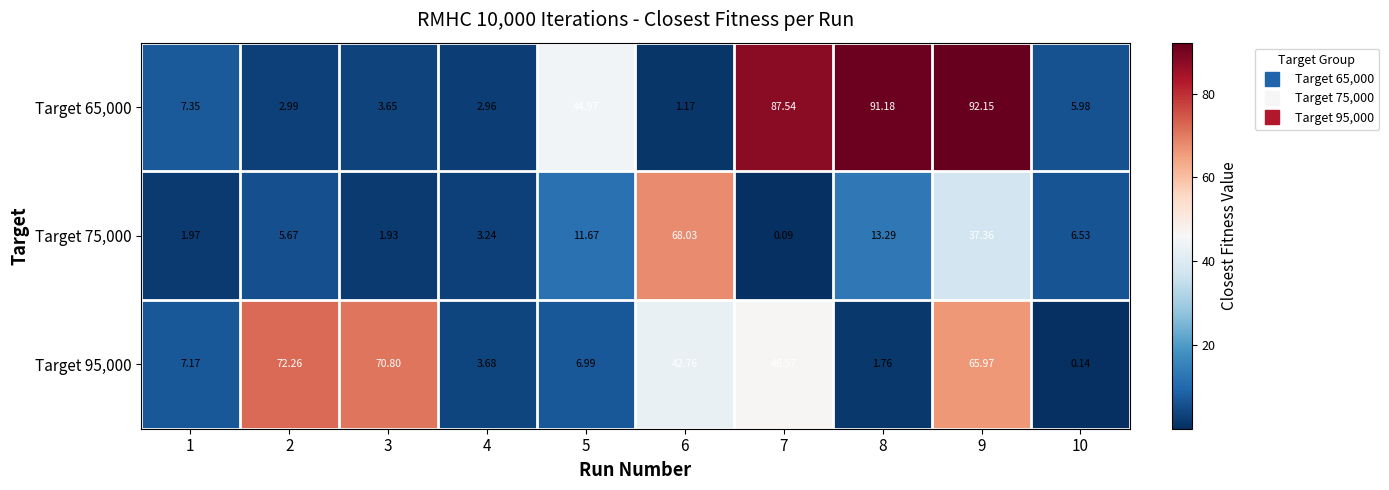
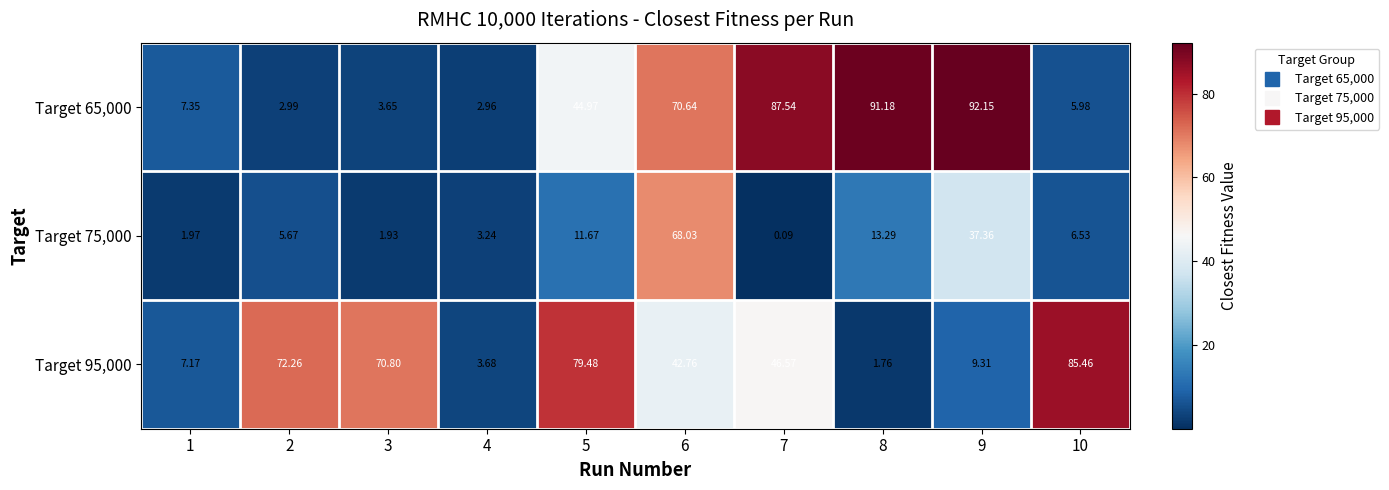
Target 65,000, 6: 1.17 -> 70.64
Target 95,000, 5: 6.99 -> 79.48
Target 95,000, 9: 65.97 -> 9.31
Target 95,000, 10: 0.14 -> 85.46
